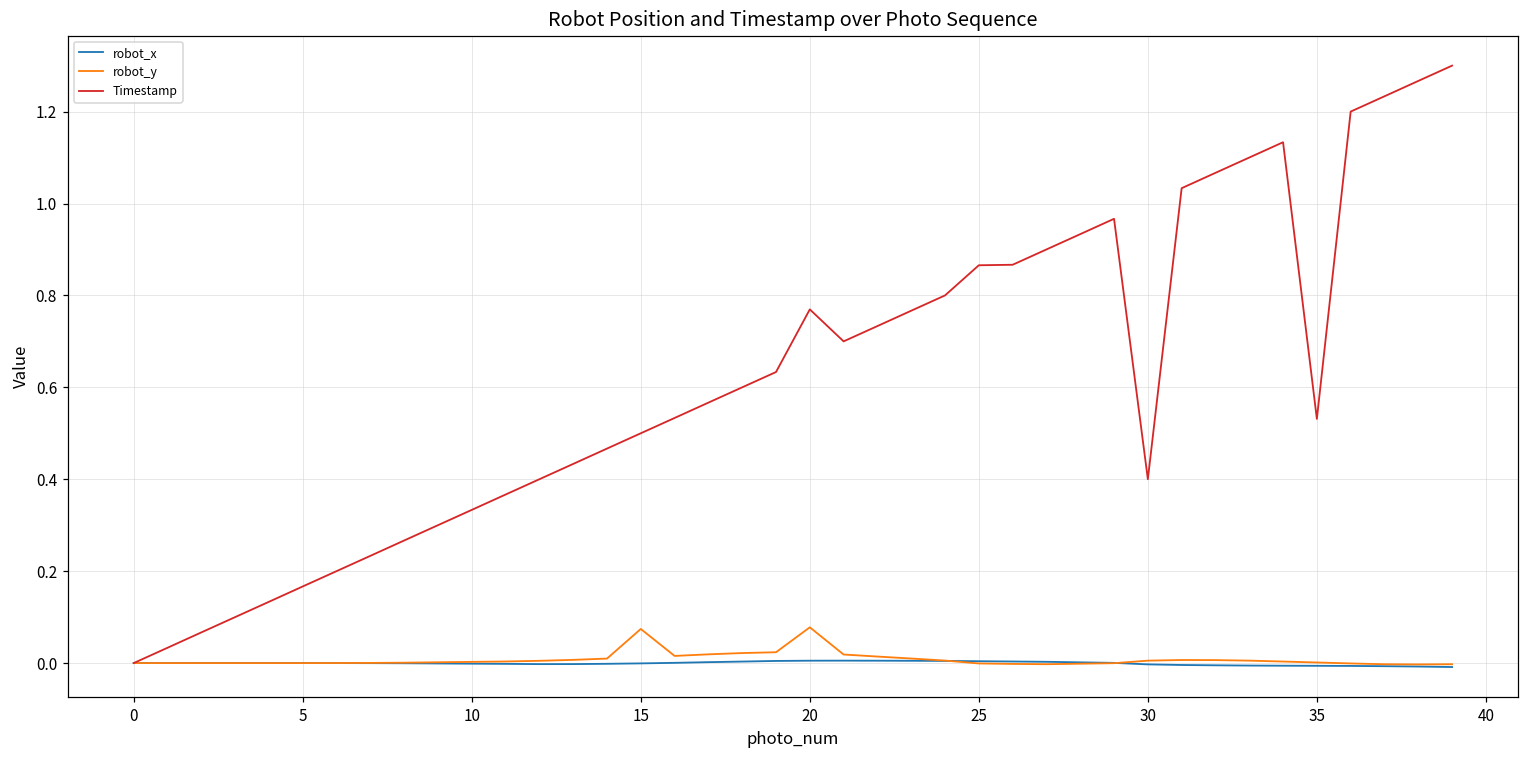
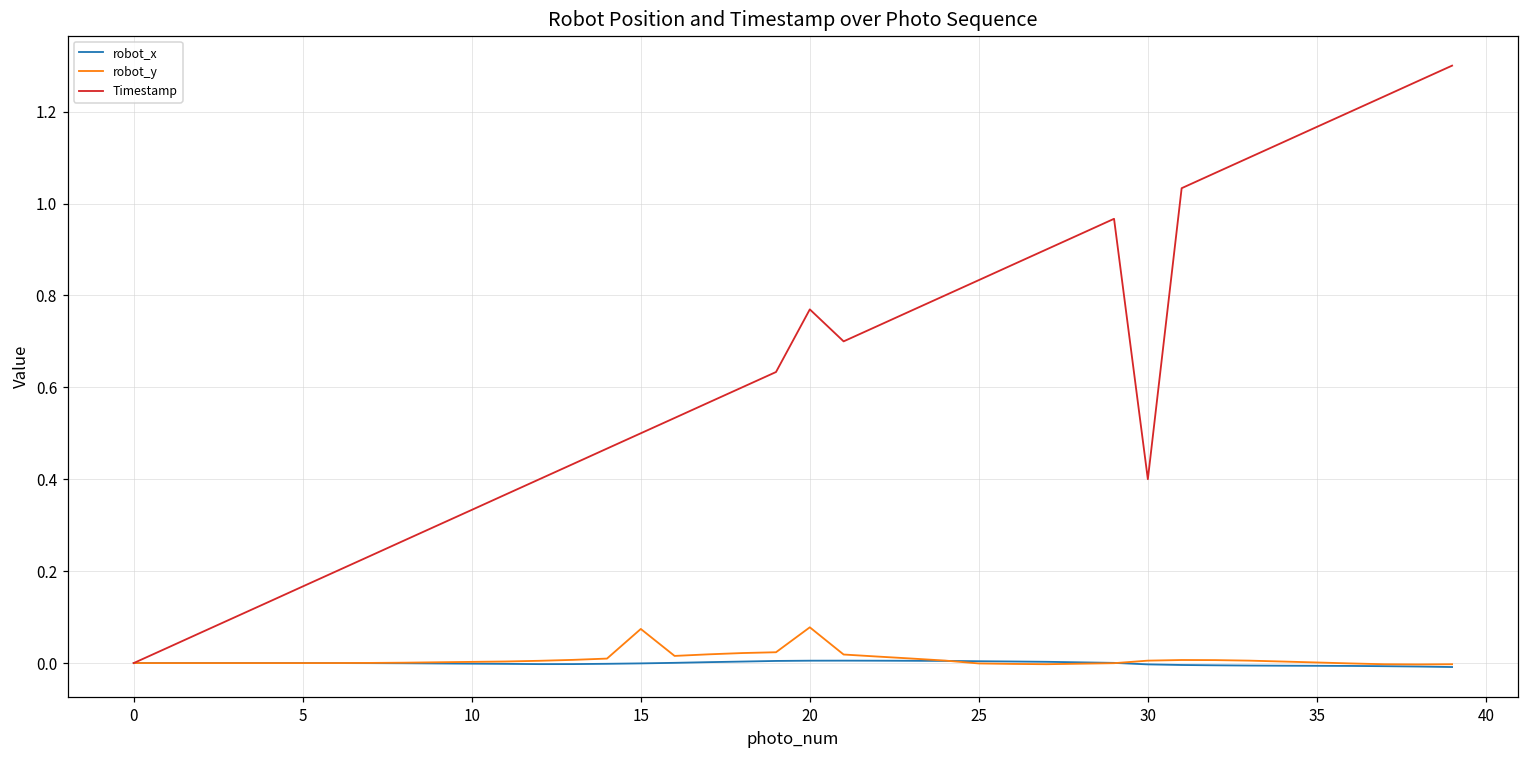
Timestamp, 25: 0.87 -> 0.83
Timestamp, 35: 0.53 -> 1.17
